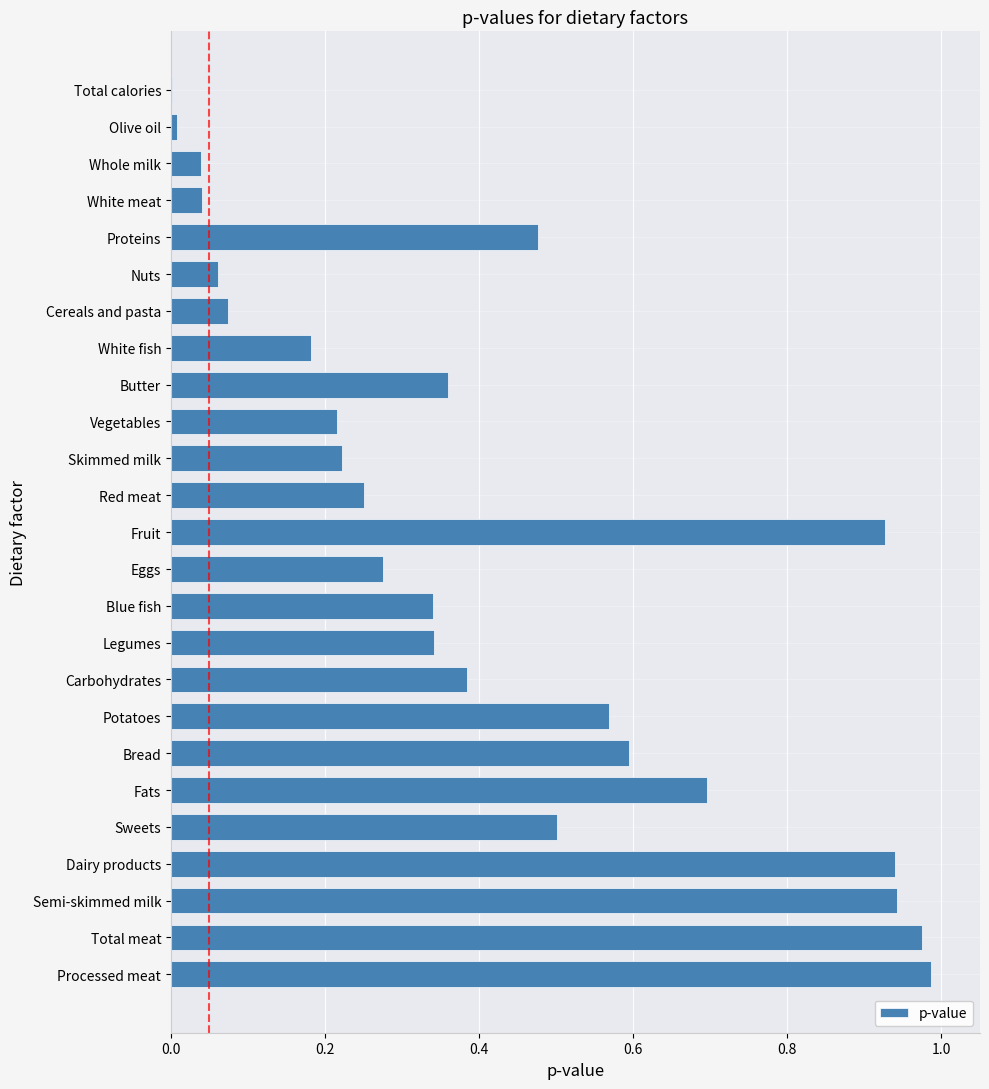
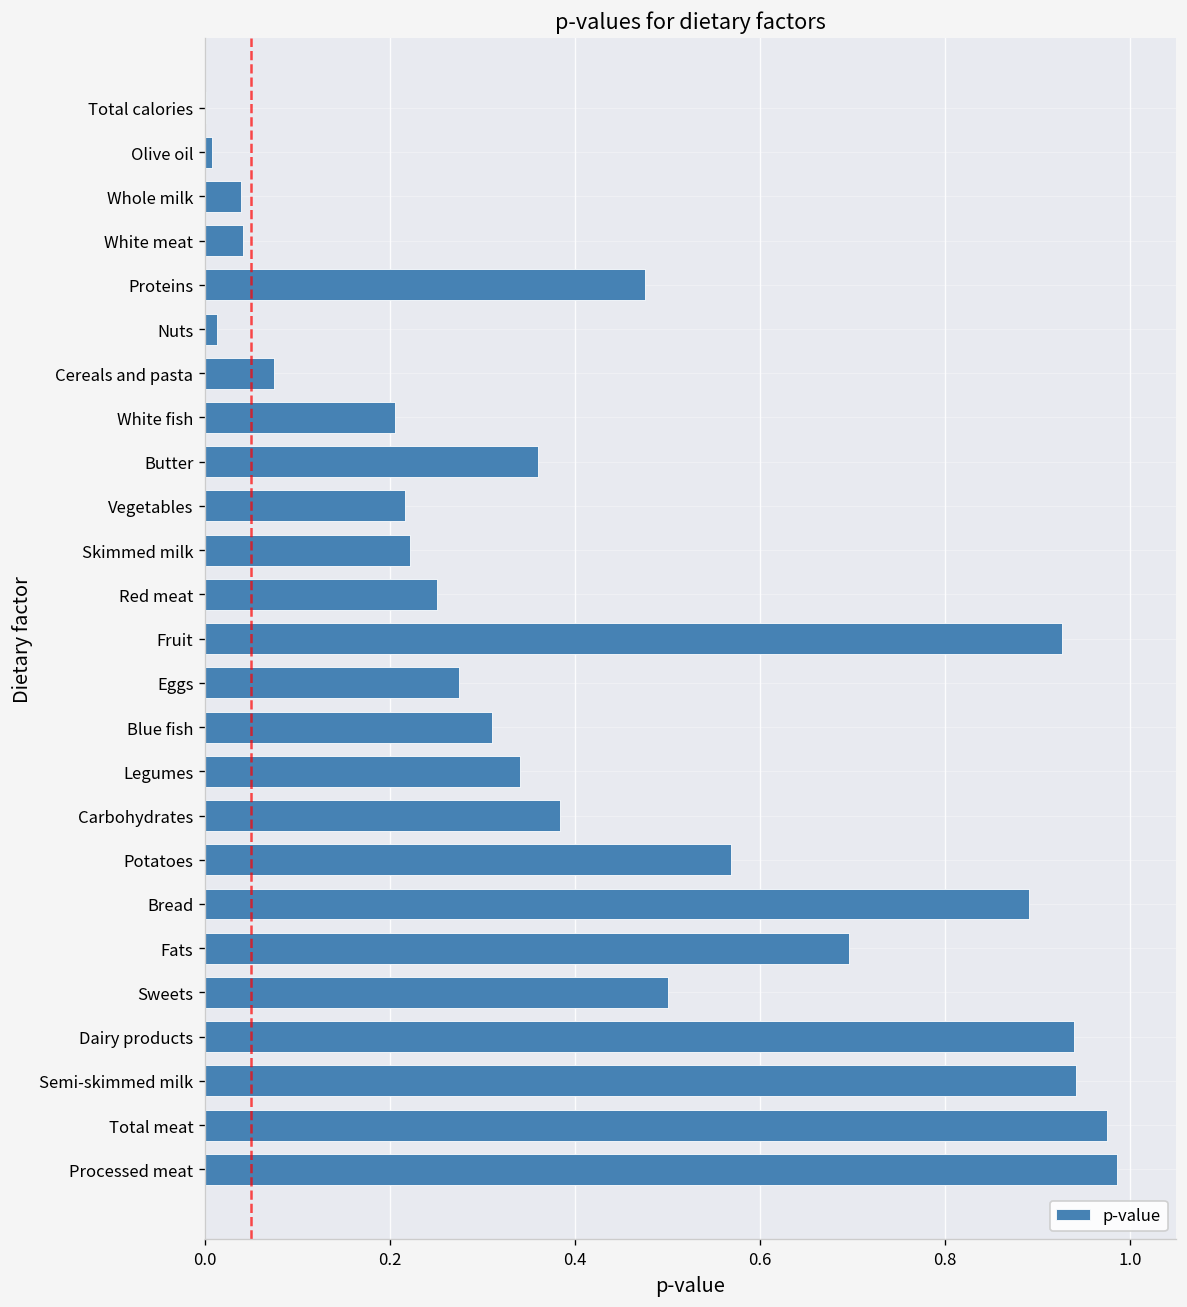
Nuts: 0.06 -> 0.01
White fish: 0.18 -> 0.21
Blue fish: 0.34 -> 0.31
Bread: 0.59 -> 0.89
